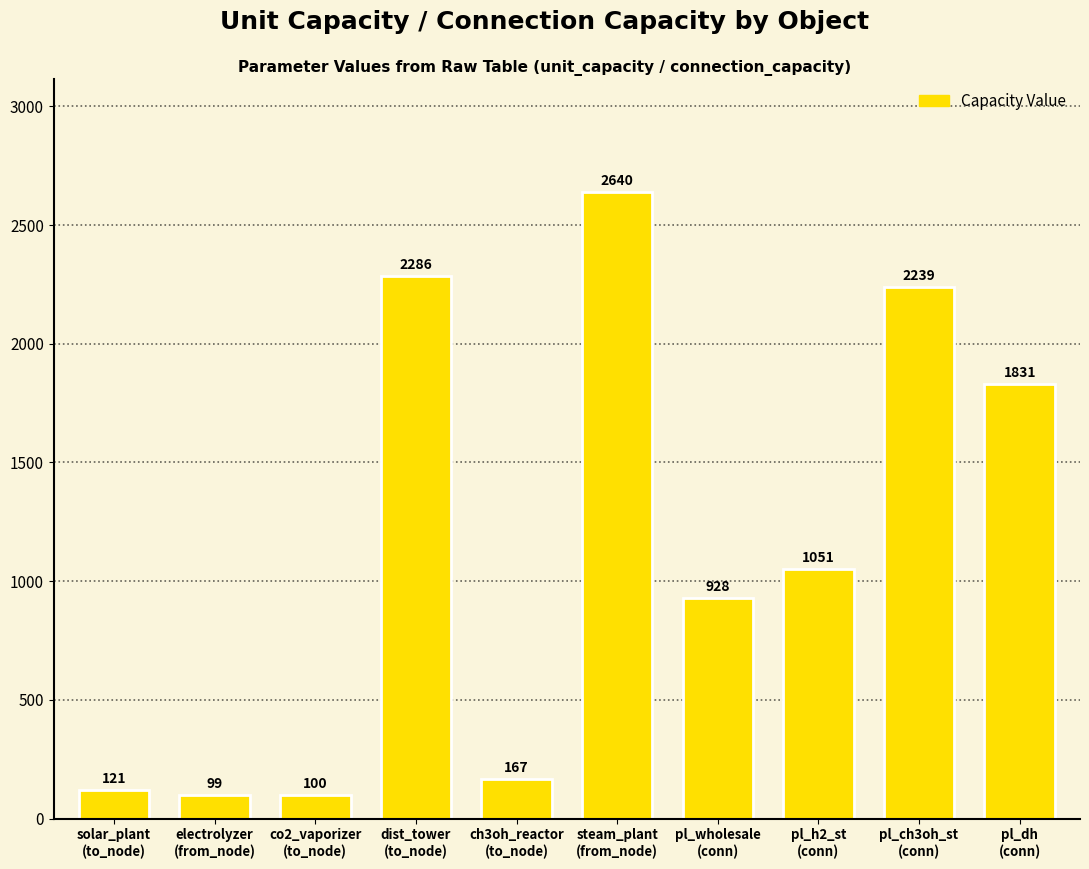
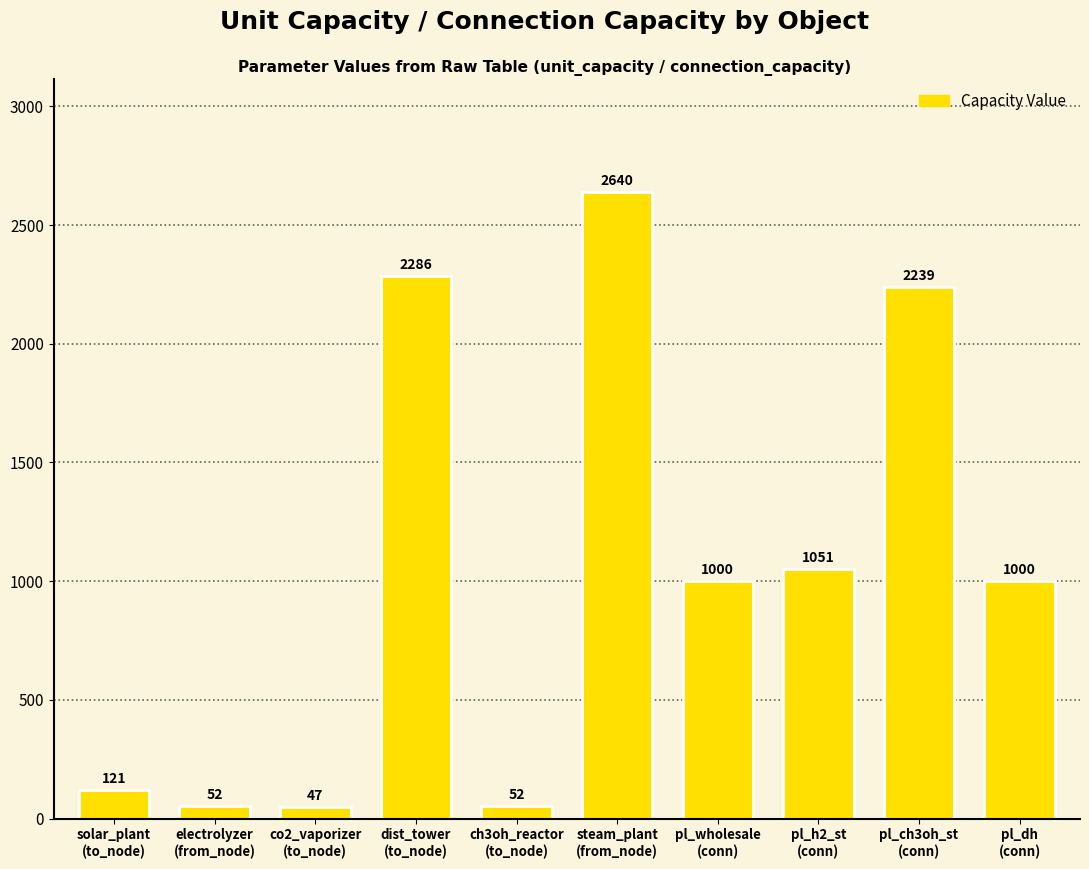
electrolyzer (from_node): 99 -> 52
co2_vaporizer (to_node): 100 -> 47
ch3oh_reactor (to_node): 167 -> 52
pl_wholesale (conn): 928 -> 1000
pl_dh (conn): 1831 -> 1000
